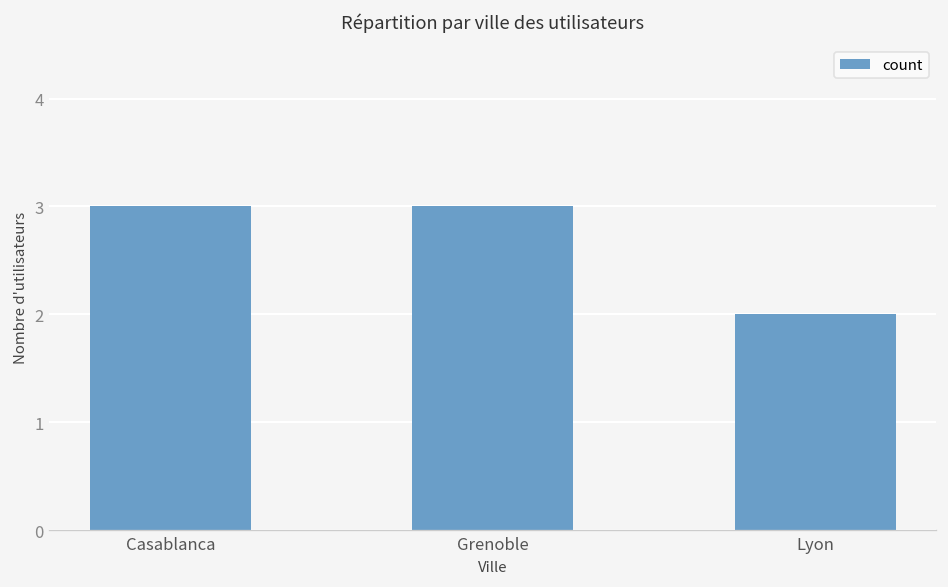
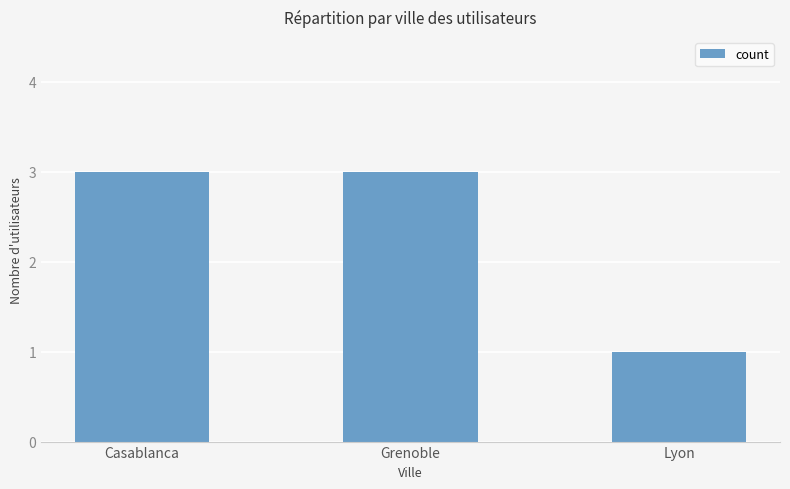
Lyon: 2 -> 1
